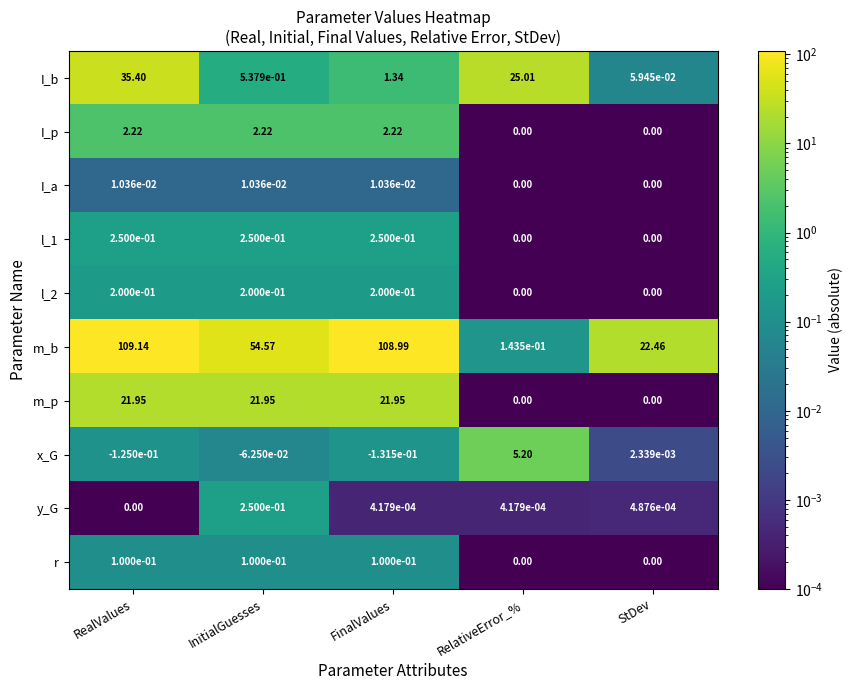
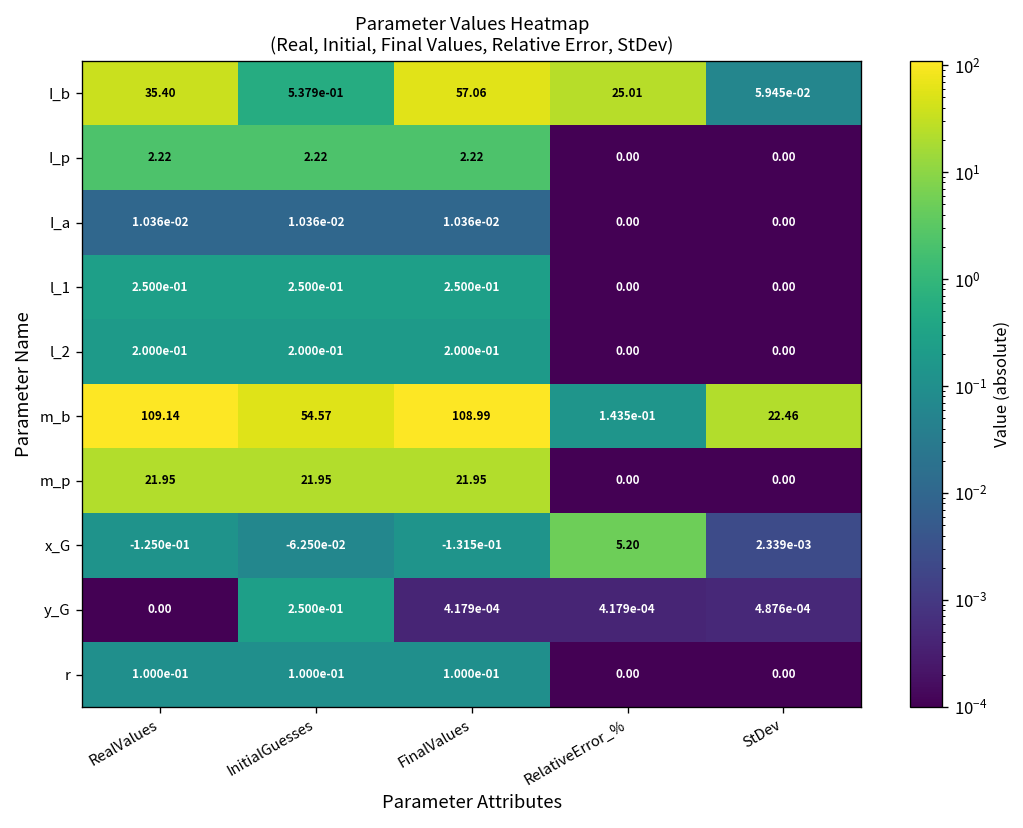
I_b, FinalValues: 1.34 -> 57.06
